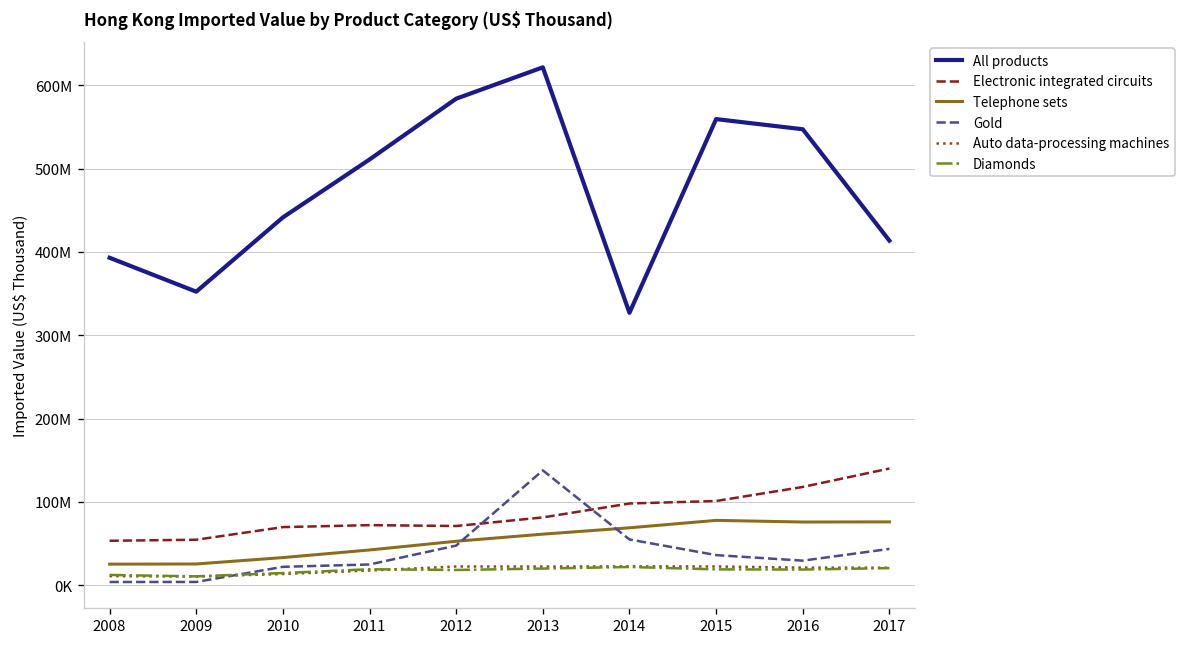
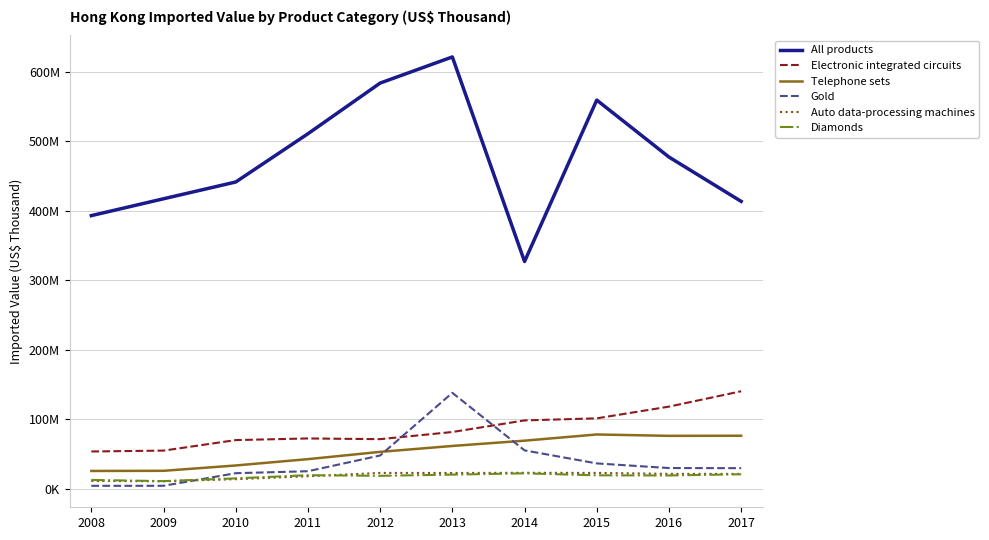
All products, 2009: 350000000 -> 420000000
All products, 2016: 550000000 -> 480000000
Gold, 2017: 40000000 -> 30000000
